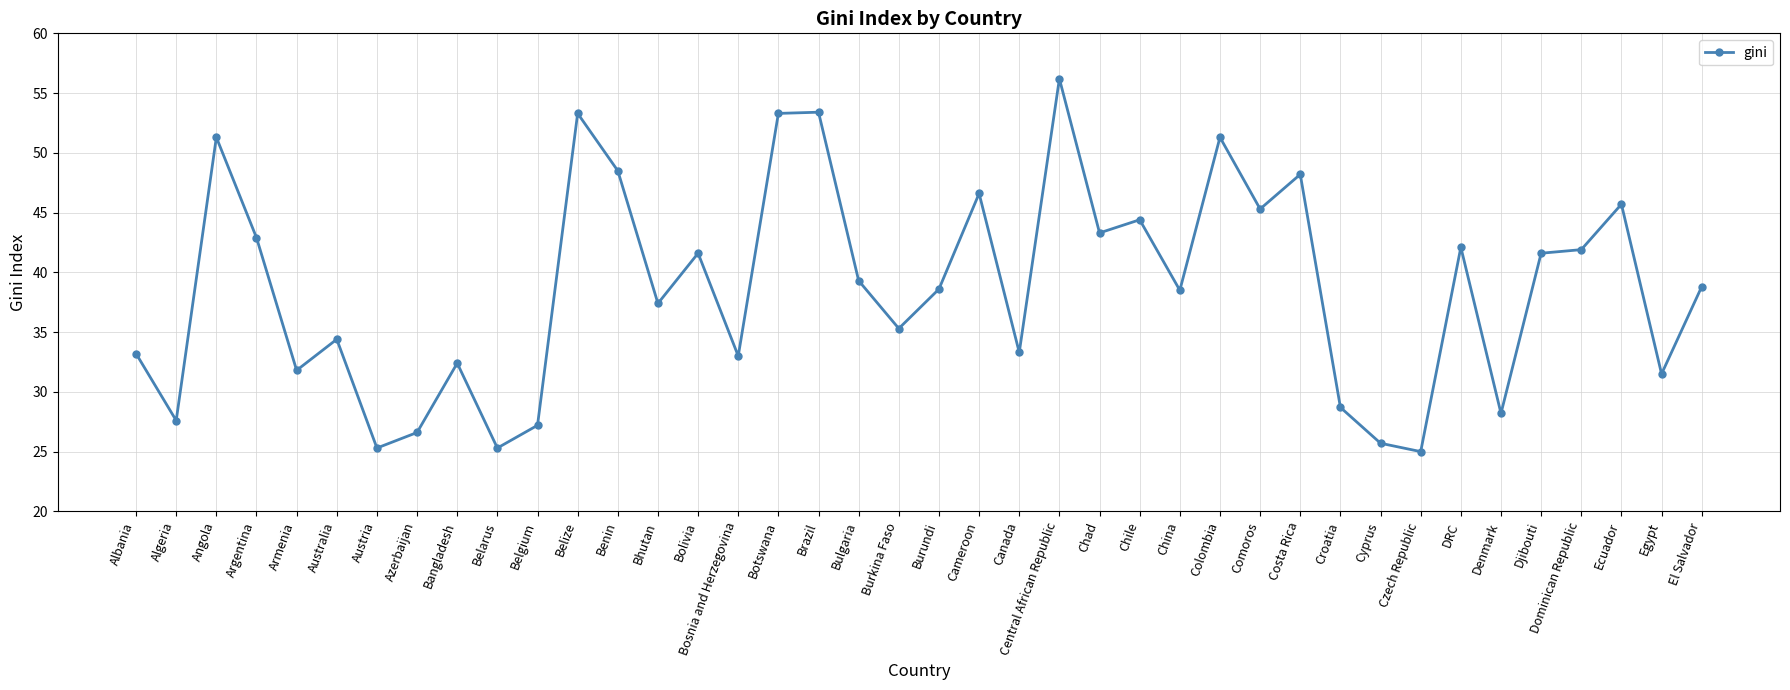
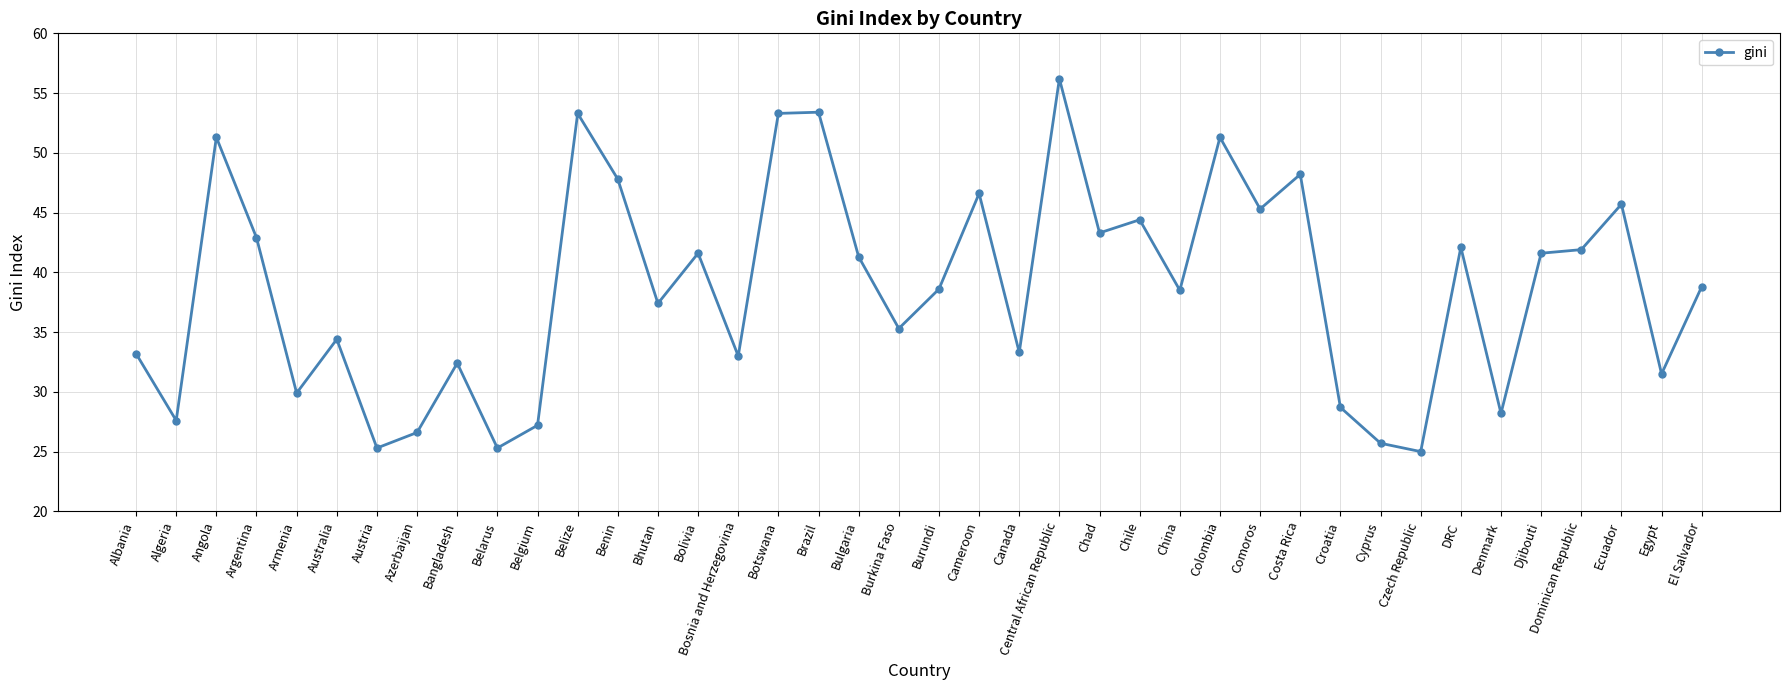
Armenia: 31.8 -> 29.9
Benin: 48.5 -> 47.8
Bulgaria: 39.3 -> 41.3
